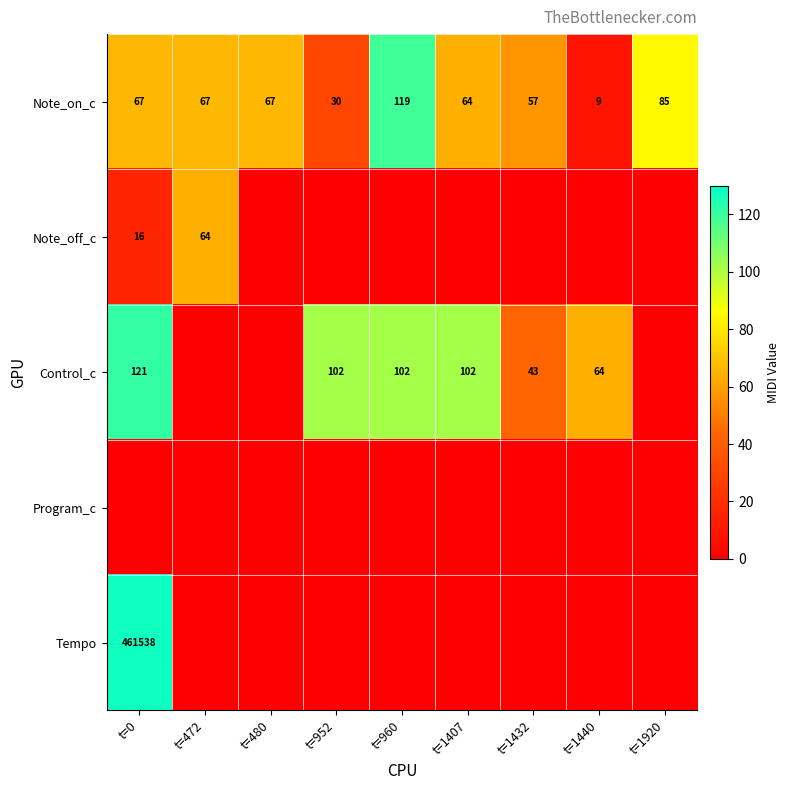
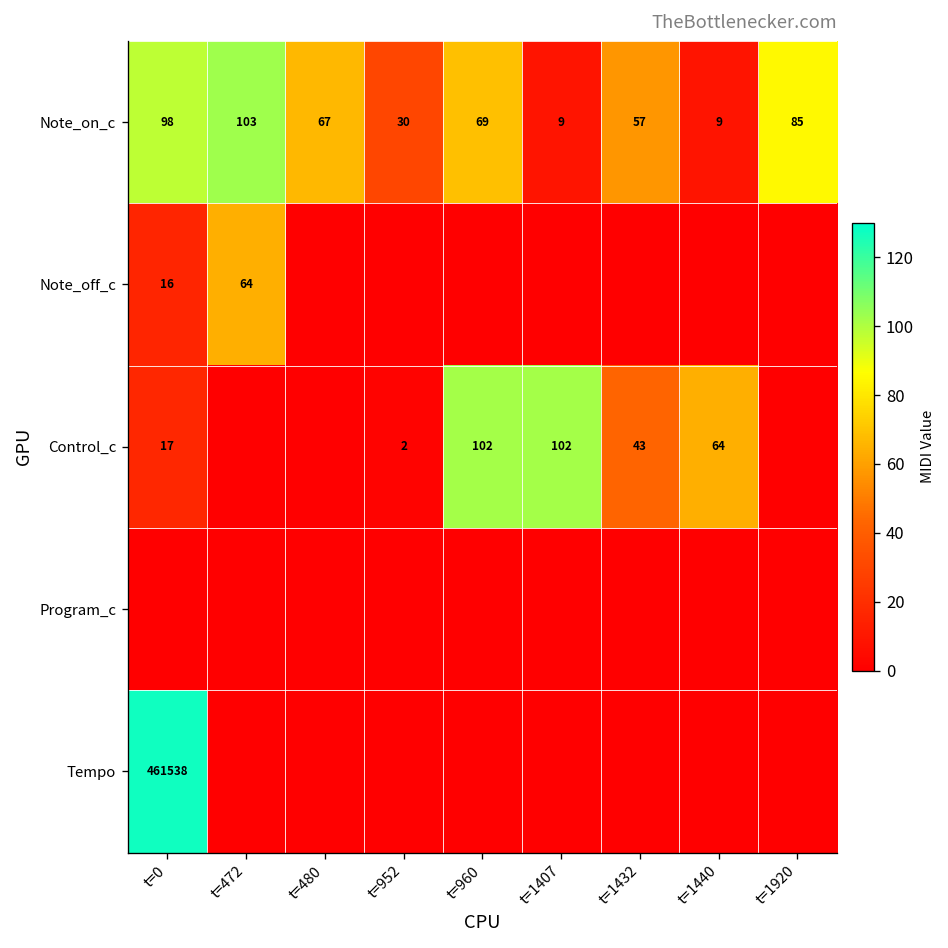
Note_on_c, t=0: 67 -> 98
Note_on_c, t=472: 67 -> 103
Note_on_c, t=960: 119 -> 69
Note_on_c, t=1407: 64 -> 9
Control_c, t=0: 121 -> 17
Control_c, t=952: 102 -> 2
